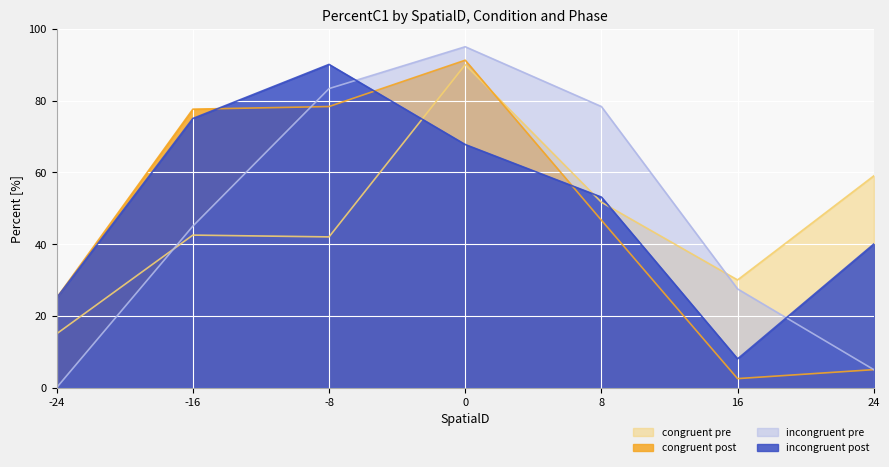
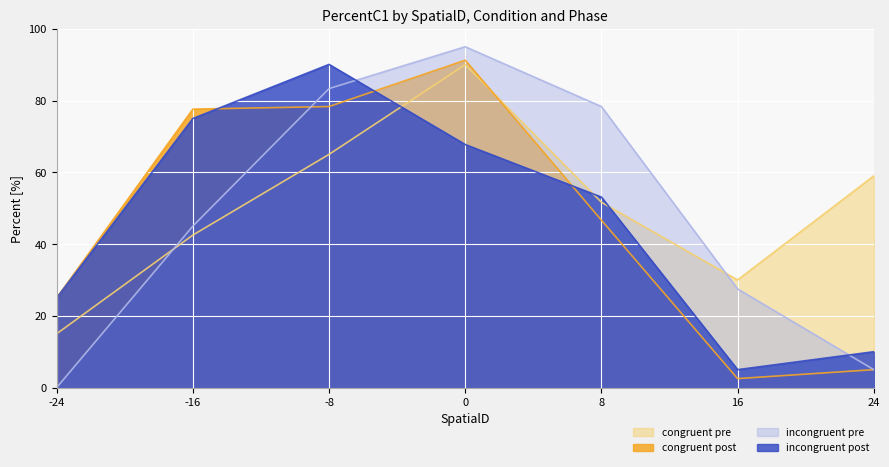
congruent pre, -8: 42 -> 65
incongruent post, 16: 8 -> 5
incongruent post, 24: 40 -> 10
